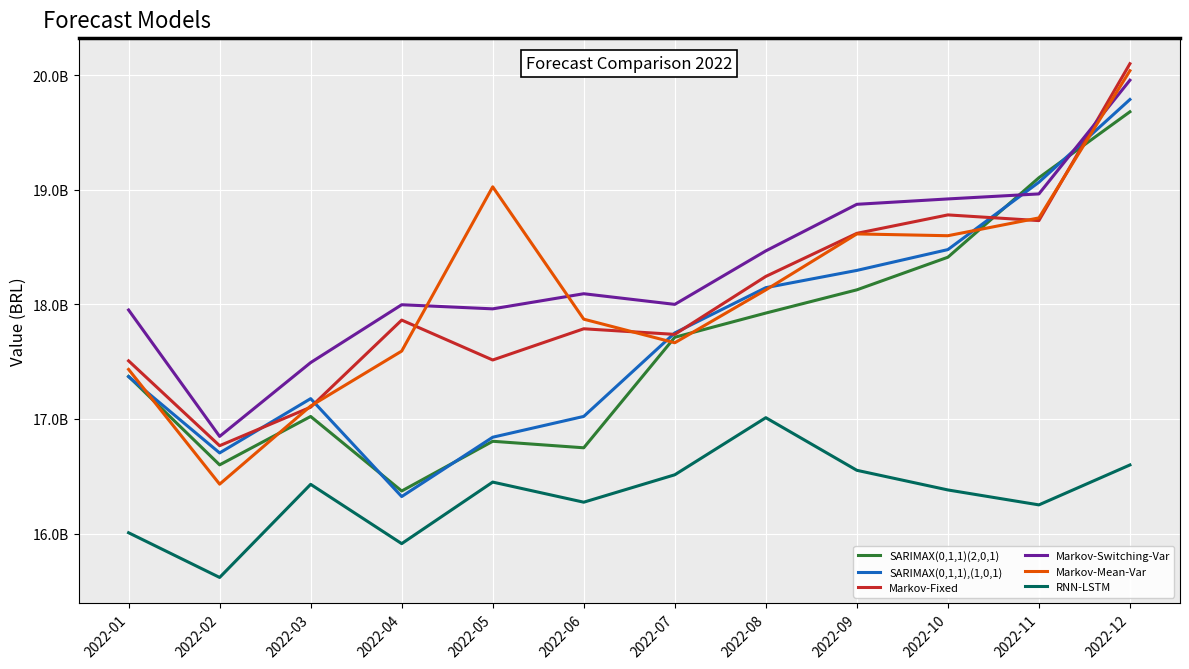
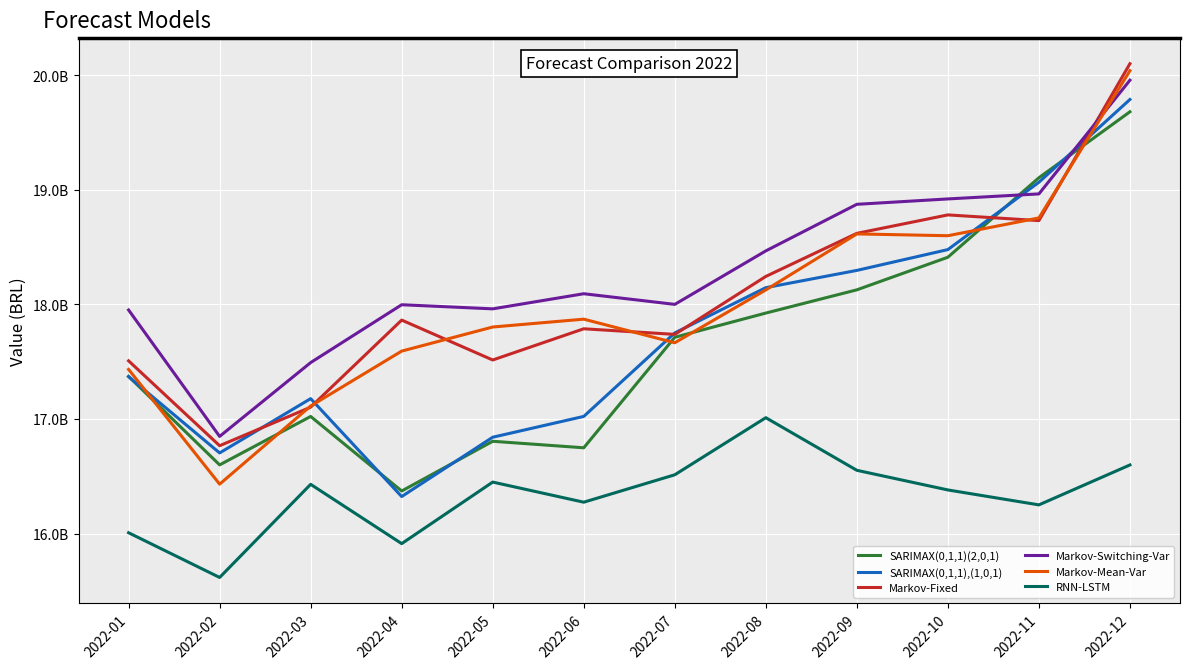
Markov-Mean-Var, 2022-05: 19030000000 -> 17800000000
